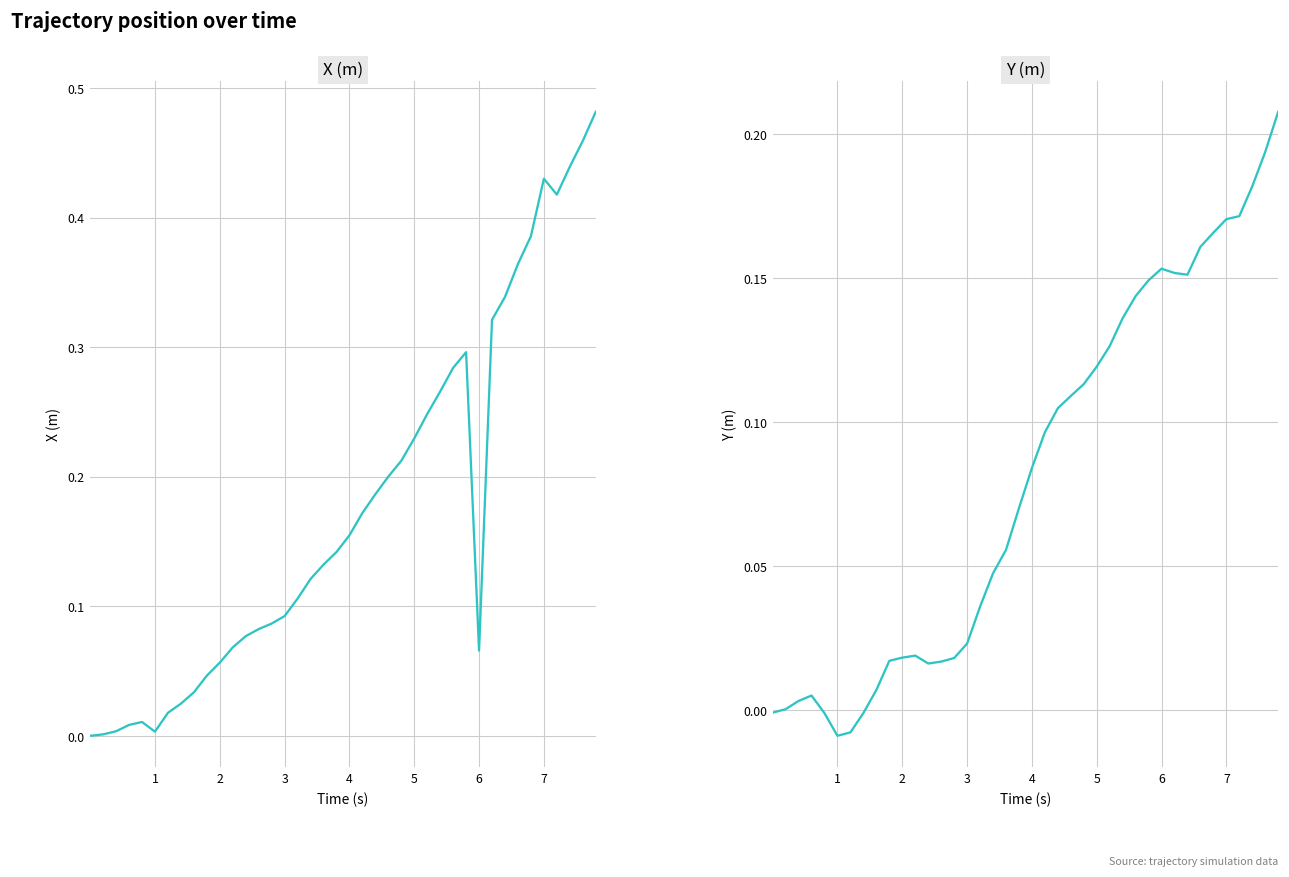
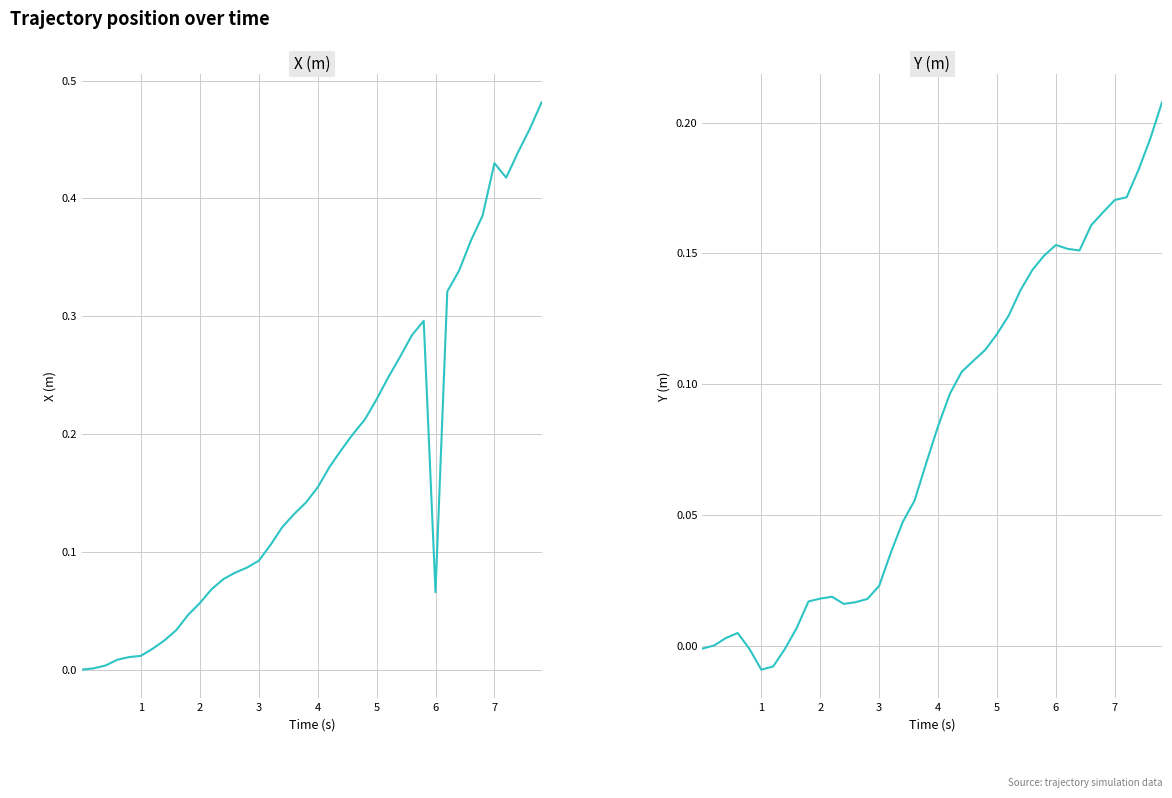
X (m), 1: 0.003 -> 0.012
